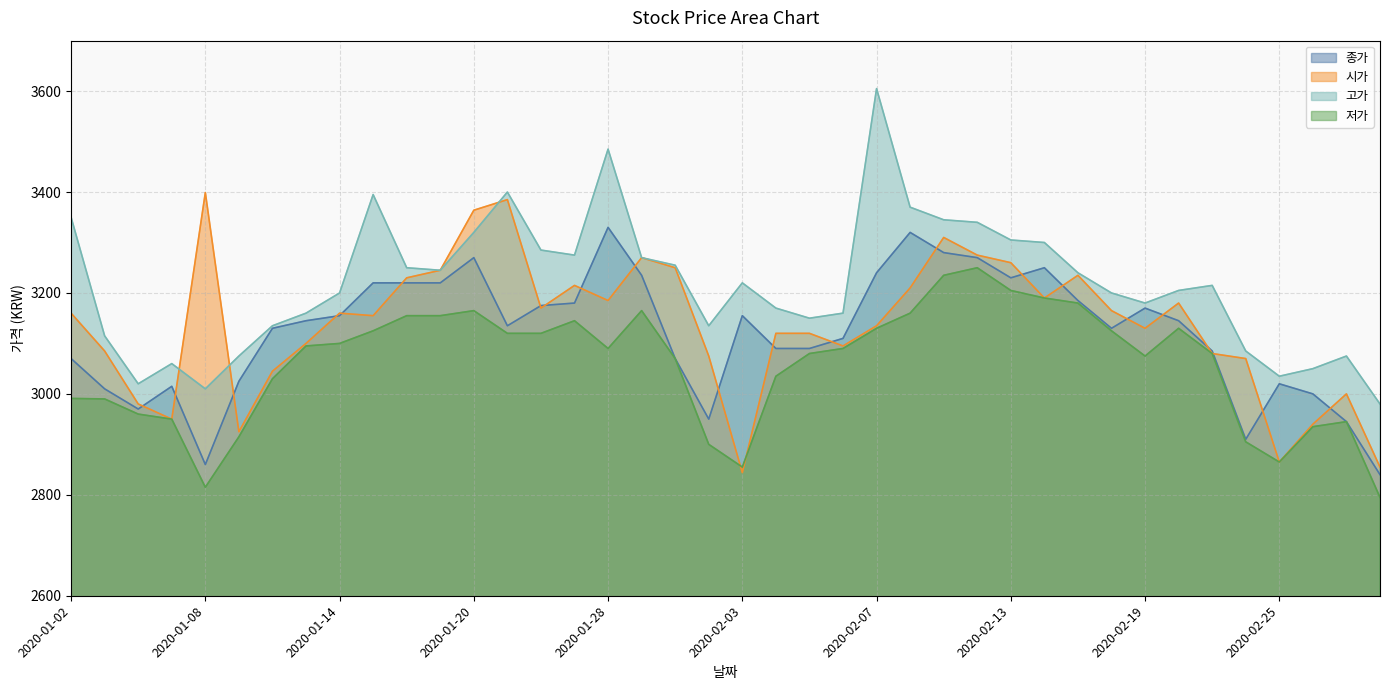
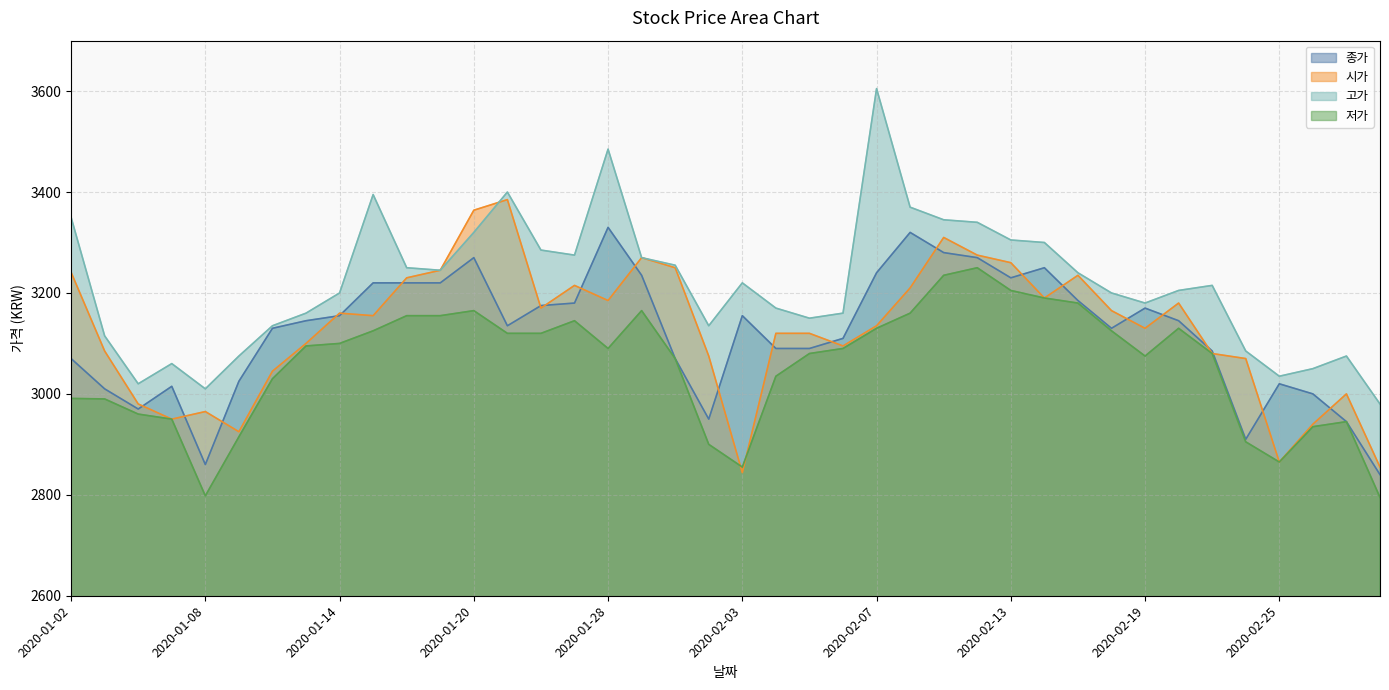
시가, 2020-01-02: 3160 -> 3240
시가, 2020-01-08: 3400 -> 2970
저가, 2020-01-08: 2820 -> 2800
